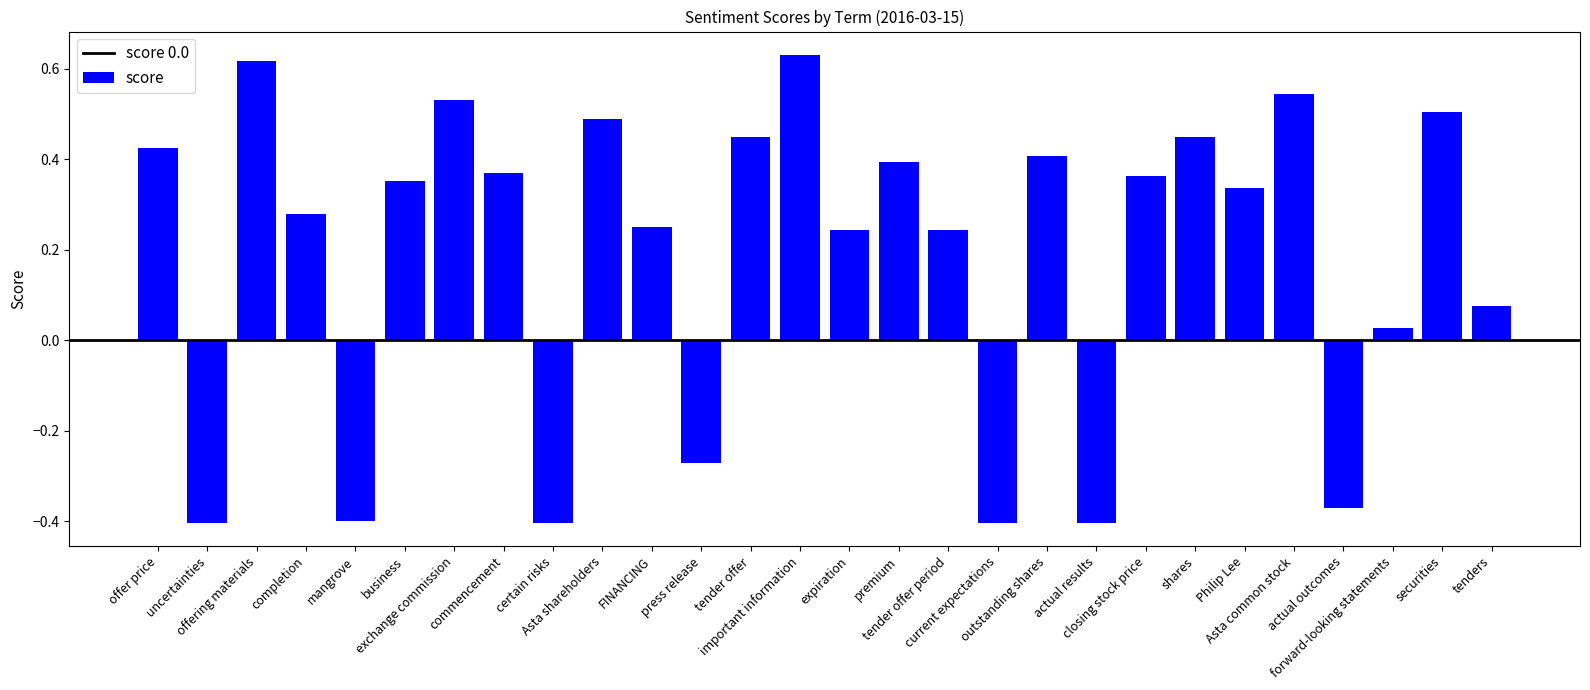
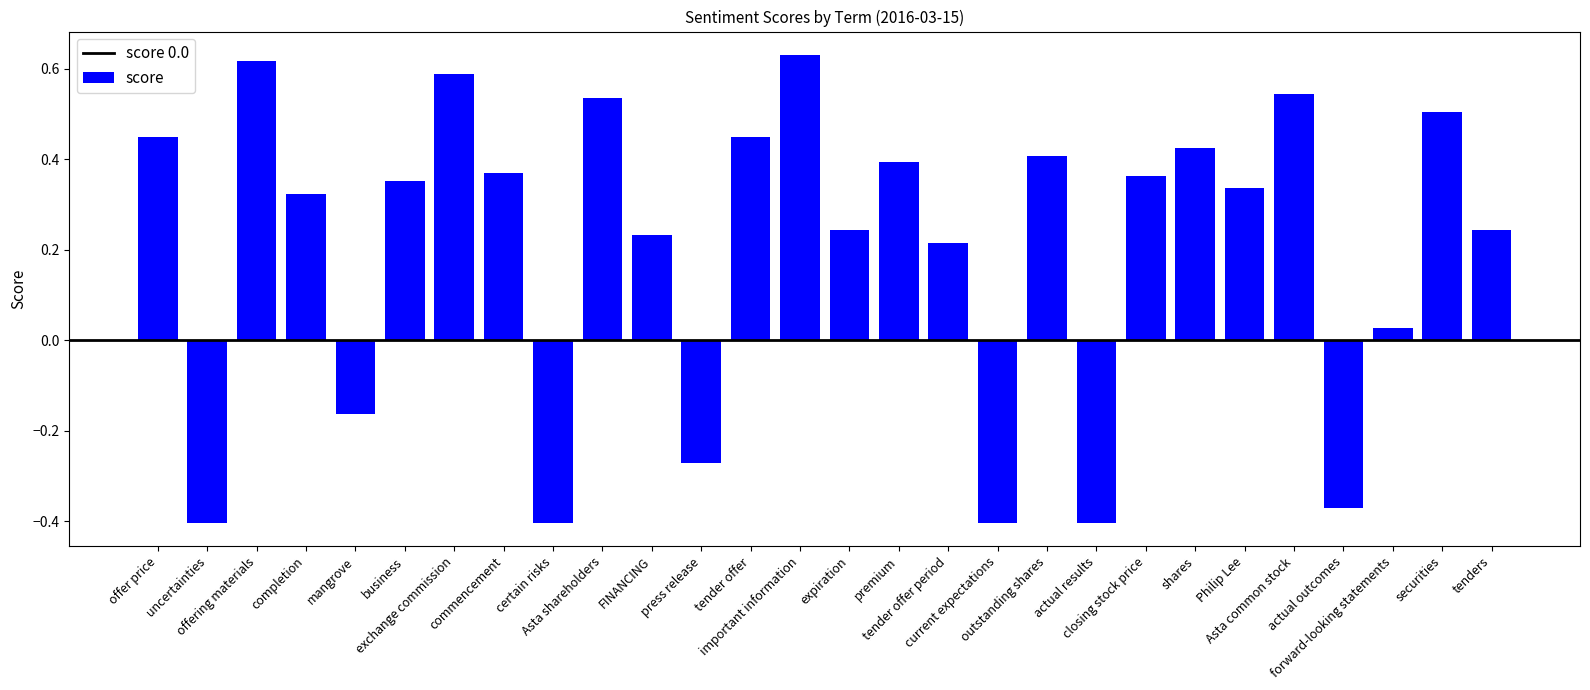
offer price: 0.43 -> 0.45
completion: 0.28 -> 0.32
mangrove: -0.40 -> -0.16
exchange commission: 0.53 -> 0.59
Asta shareholders: 0.49 -> 0.54
FINANCING: 0.25 -> 0.23
tender offer period: 0.24 -> 0.21
shares: 0.45 -> 0.43
tenders: 0.08 -> 0.24
